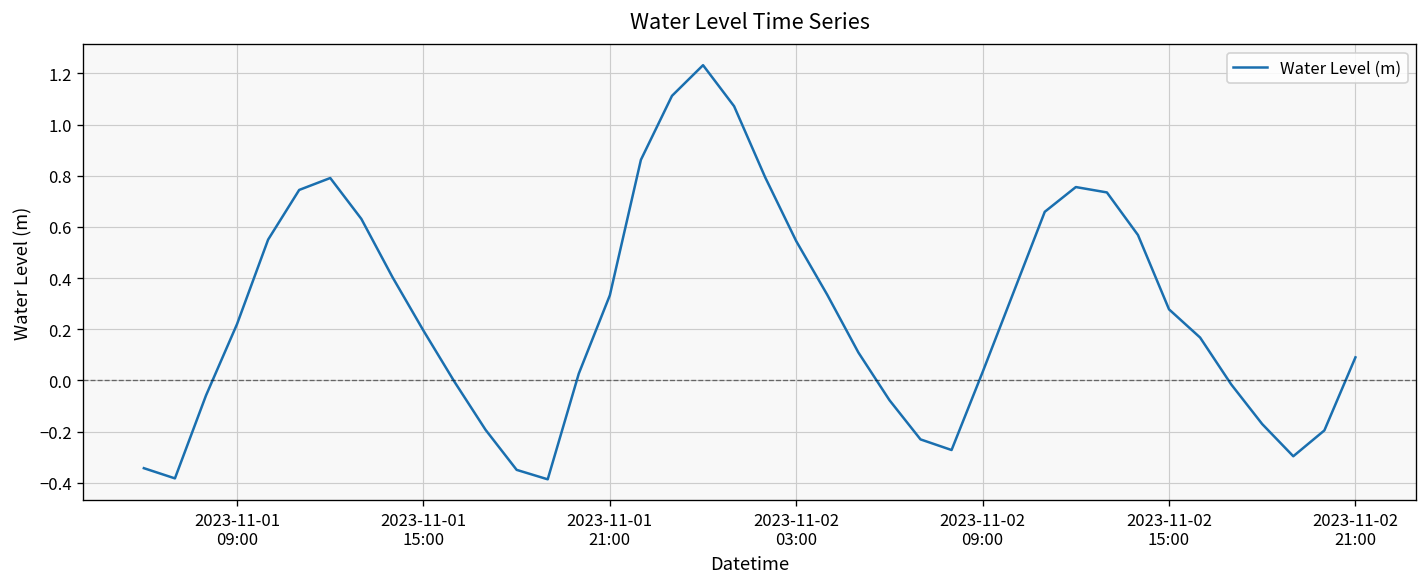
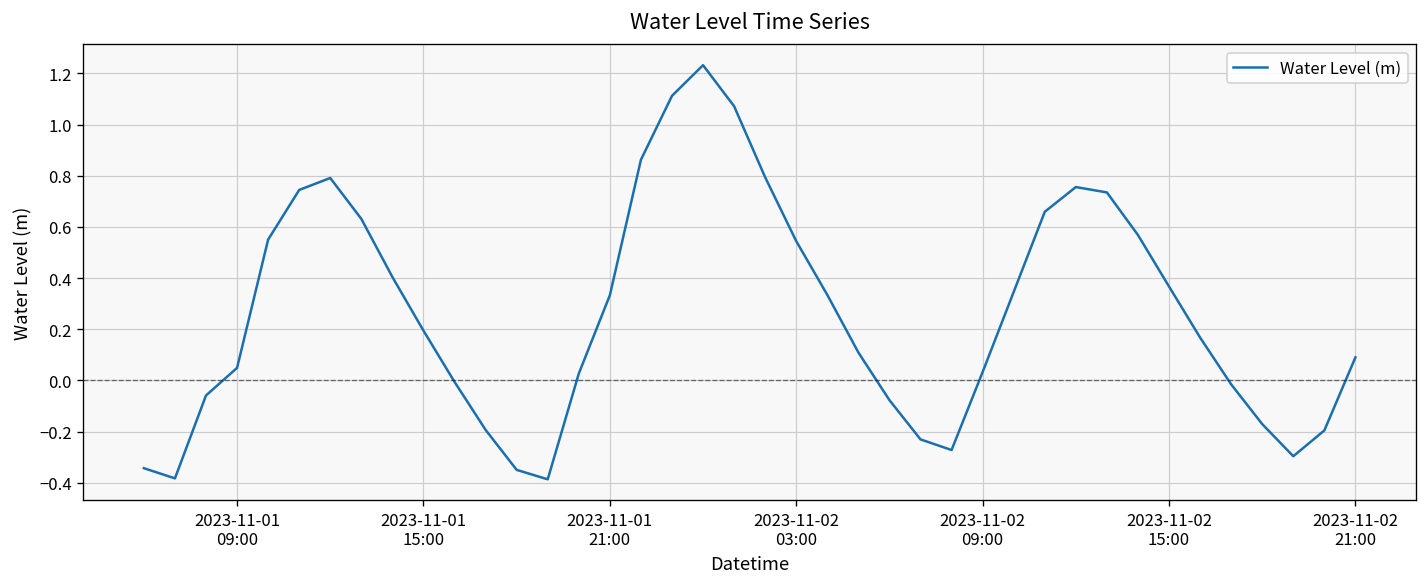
2023-11-01 09:00: 0.22 -> 0.05
2023-11-02 15:00: 0.28 -> 0.37
